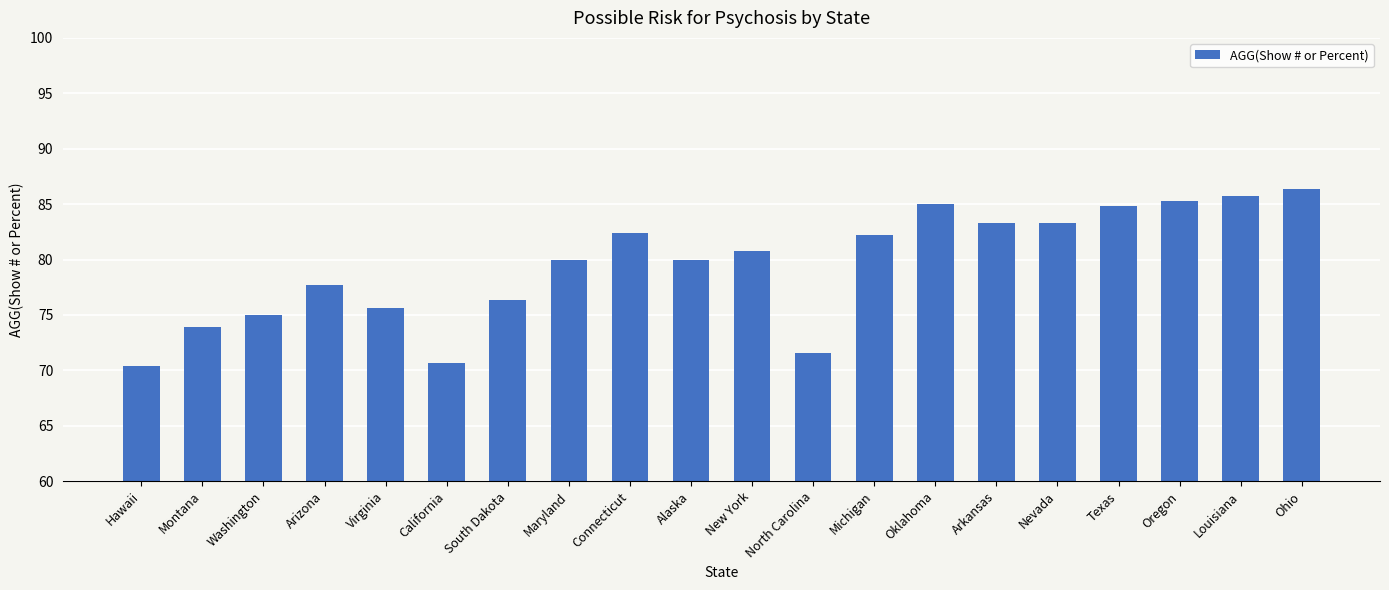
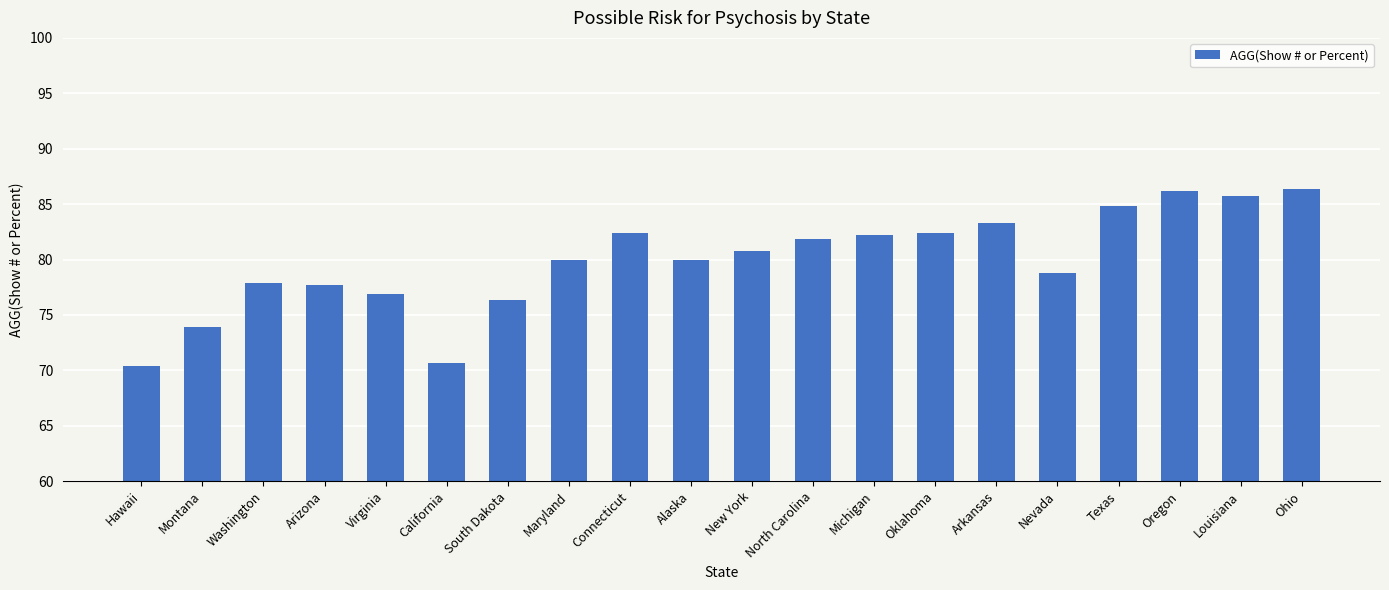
Washington: 75.0 -> 77.9
Virginia: 75.6 -> 76.9
North Carolina: 71.5 -> 81.8
Oklahoma: 85.0 -> 82.4
Nevada: 83.3 -> 78.8
Oregon: 85.3 -> 86.2
